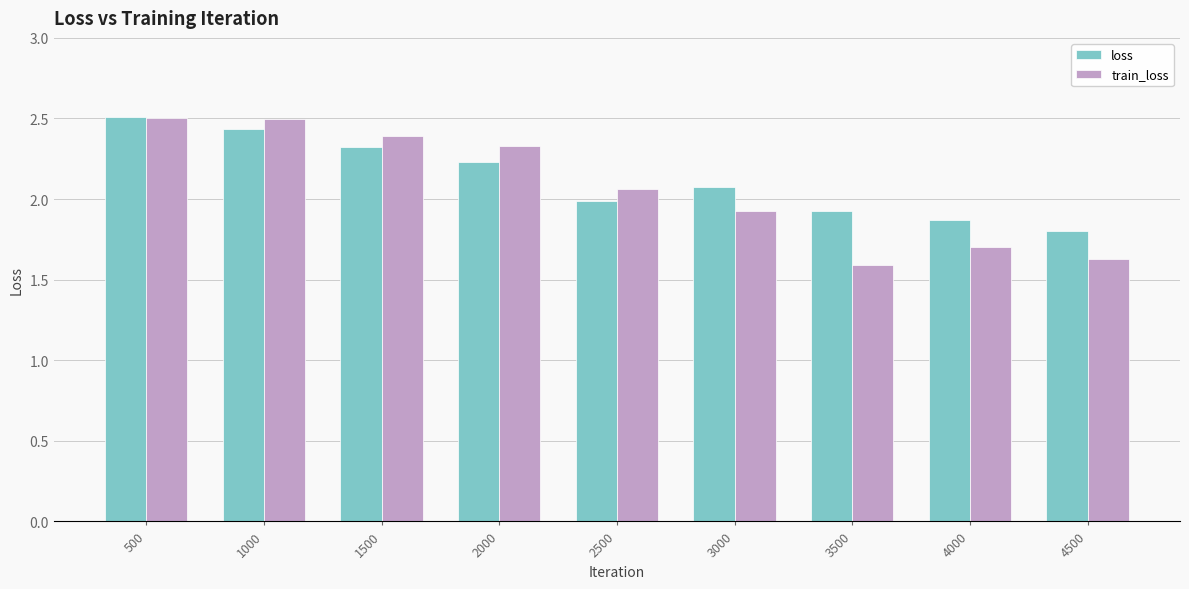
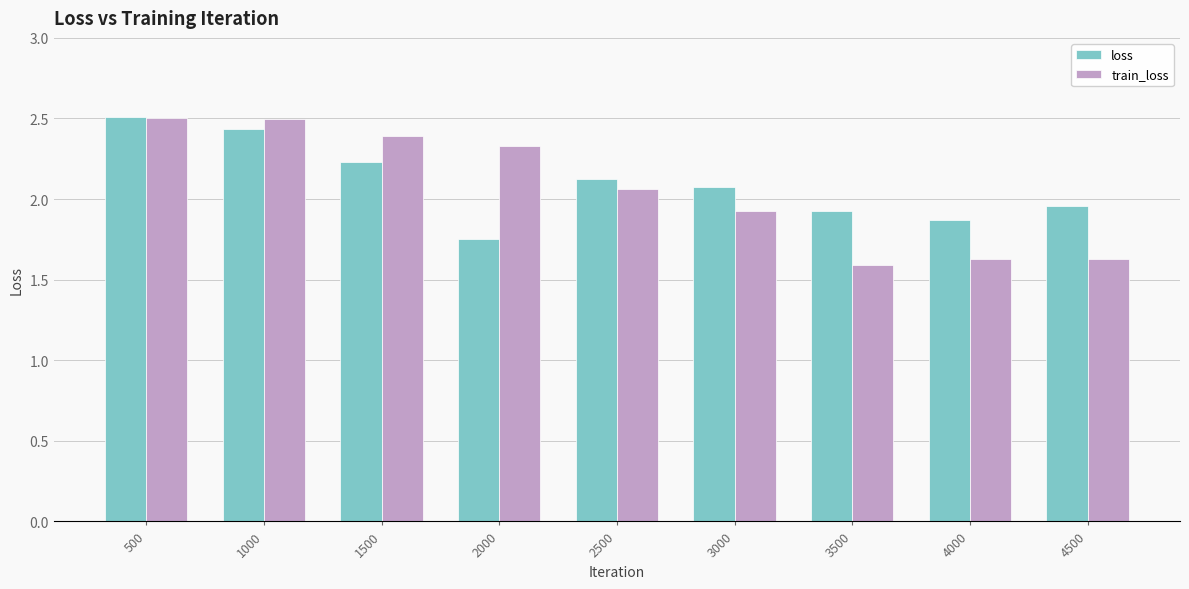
loss, 1500: 2.33 -> 2.23
loss, 2000: 2.23 -> 1.75
loss, 2500: 1.99 -> 2.12
train_loss, 4000: 1.70 -> 1.63
loss, 4500: 1.80 -> 1.95
